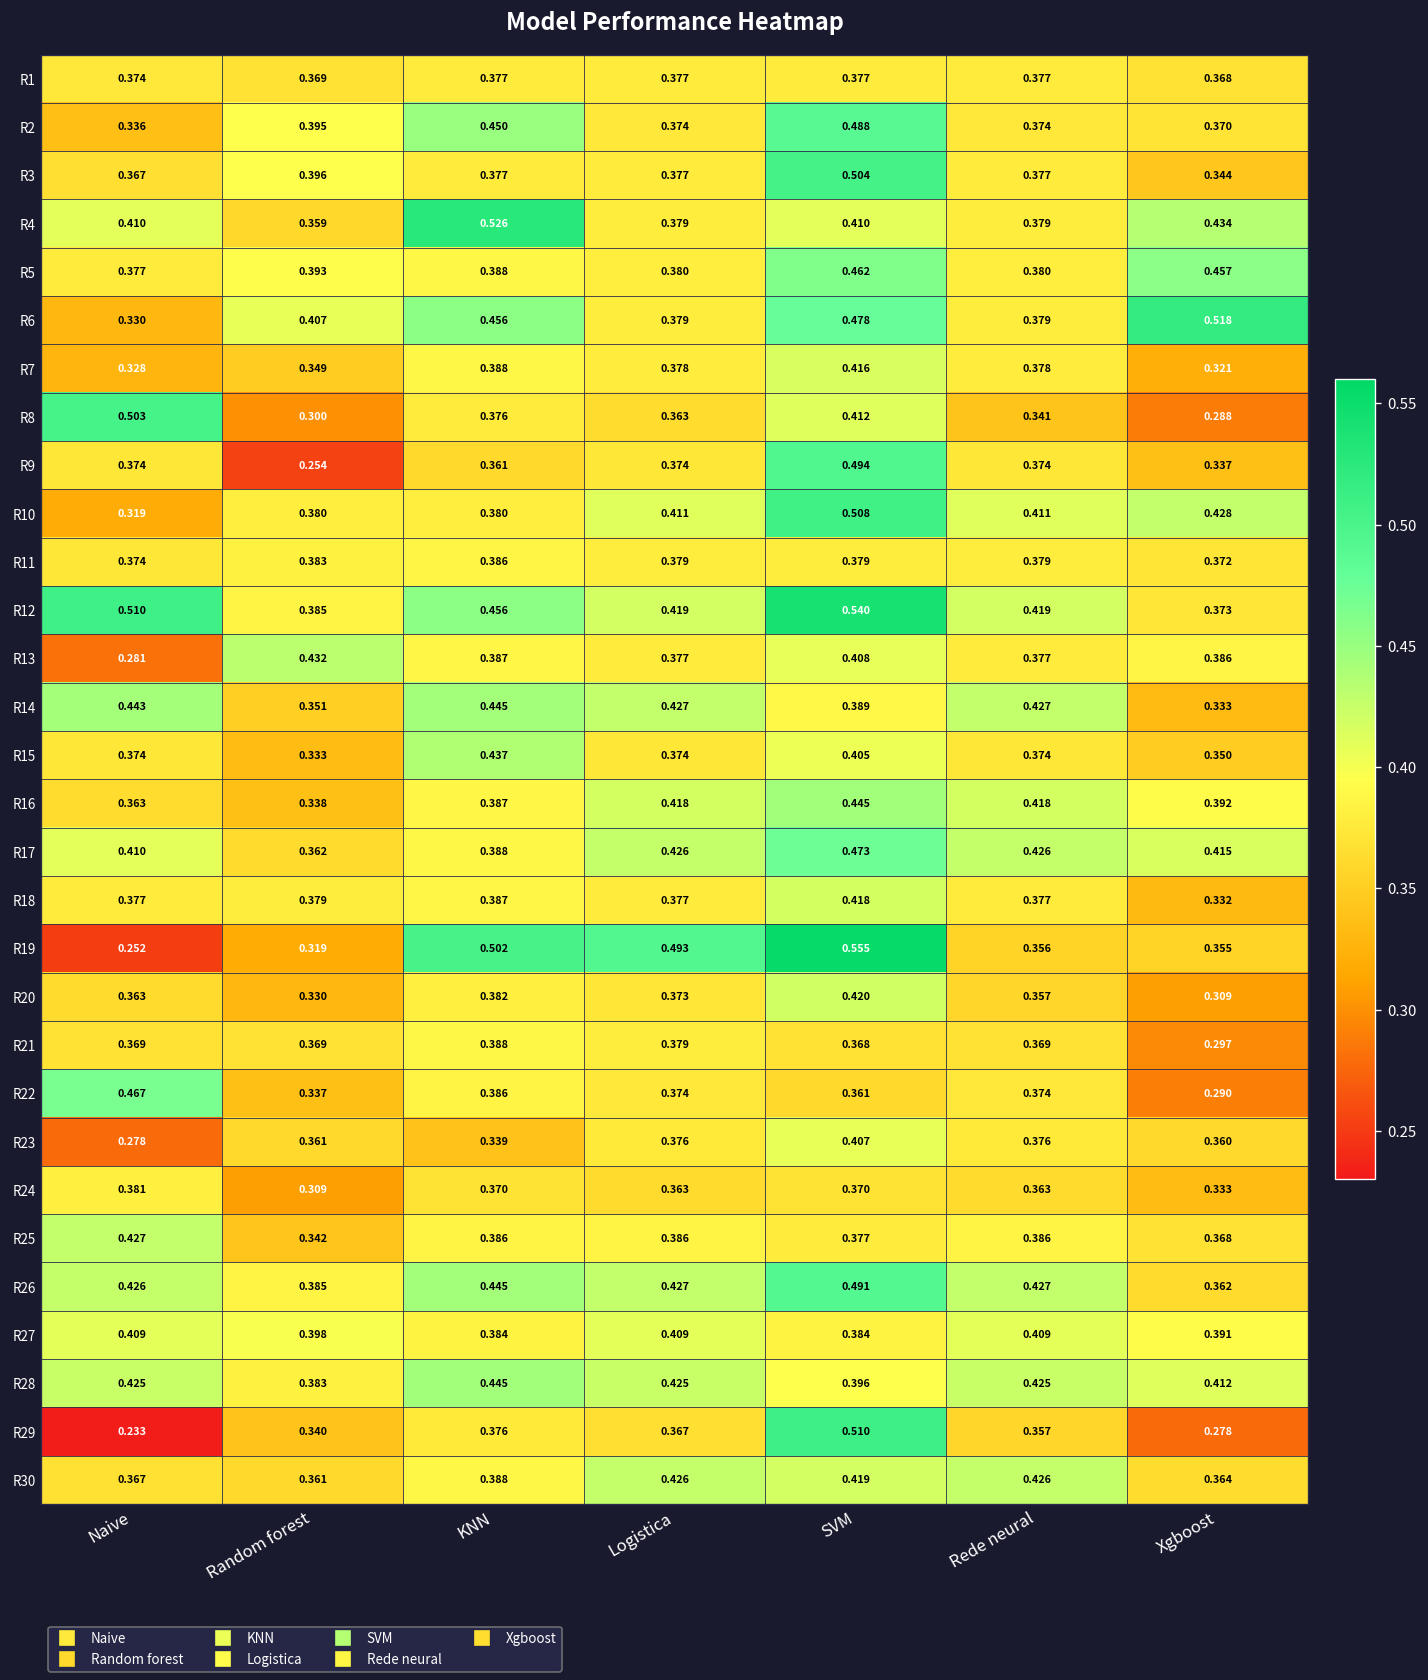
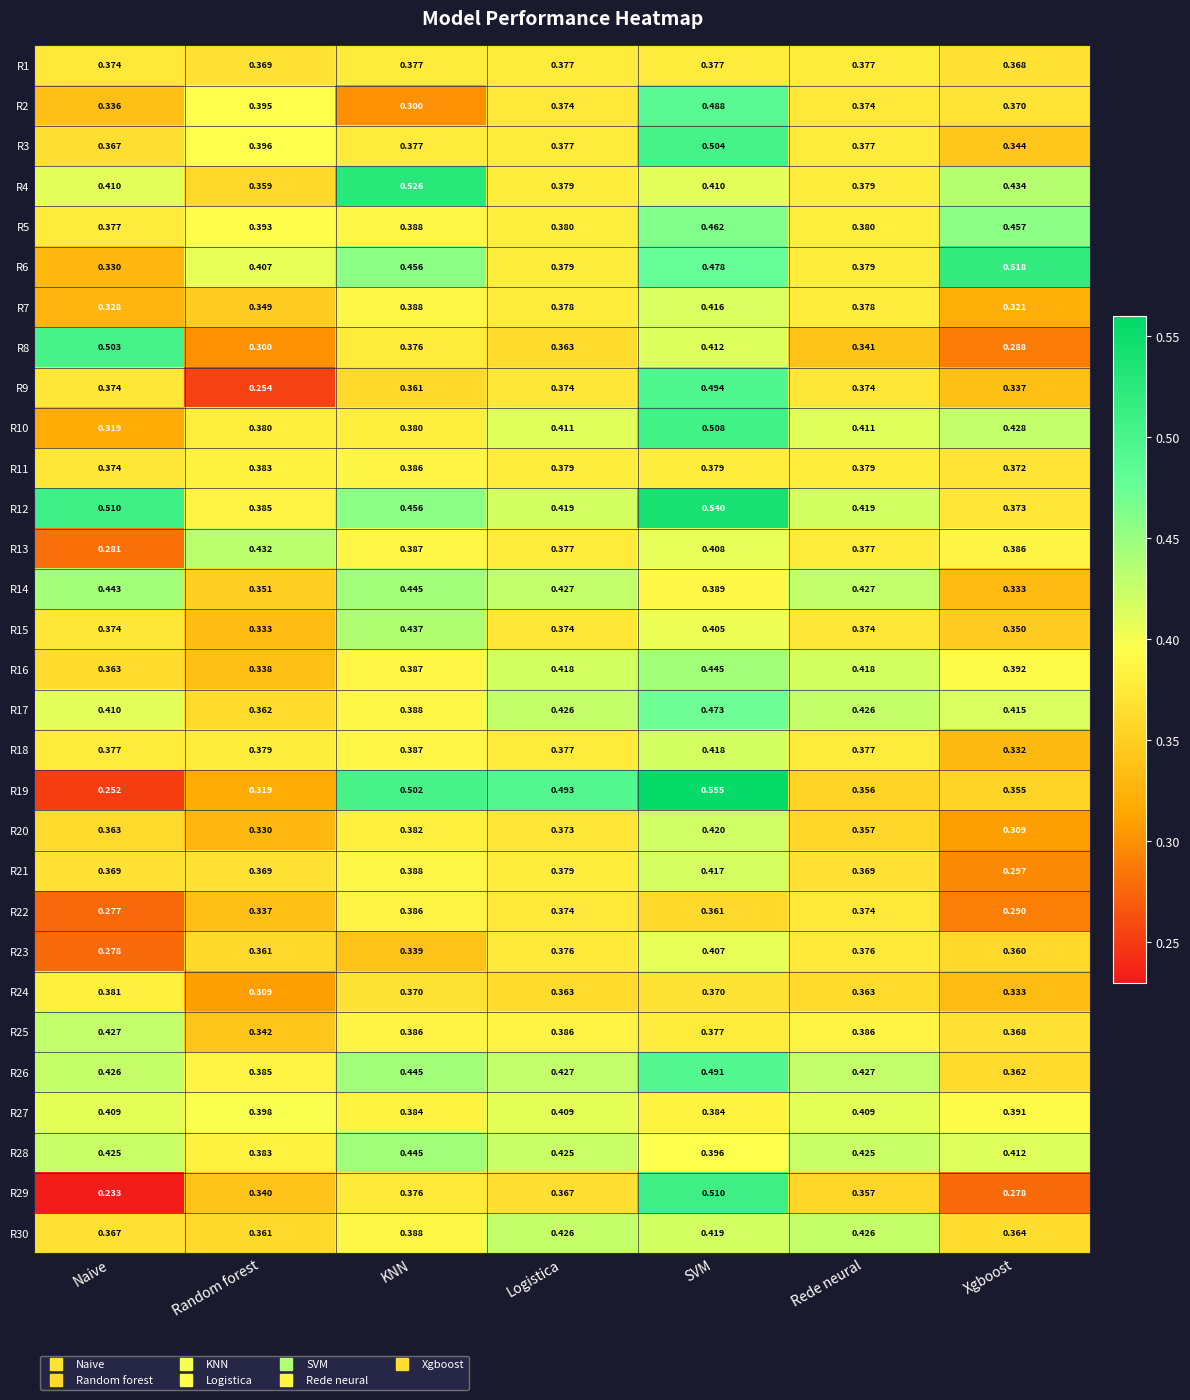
R2, KNN: 0.450 -> 0.300
R21, SVM: 0.368 -> 0.417
R22, Naive: 0.467 -> 0.277
